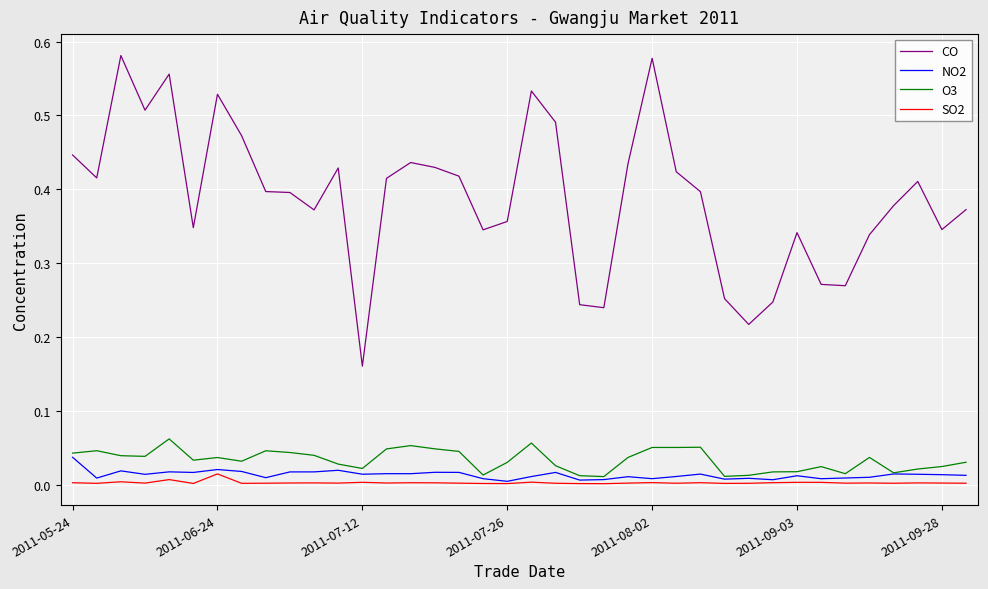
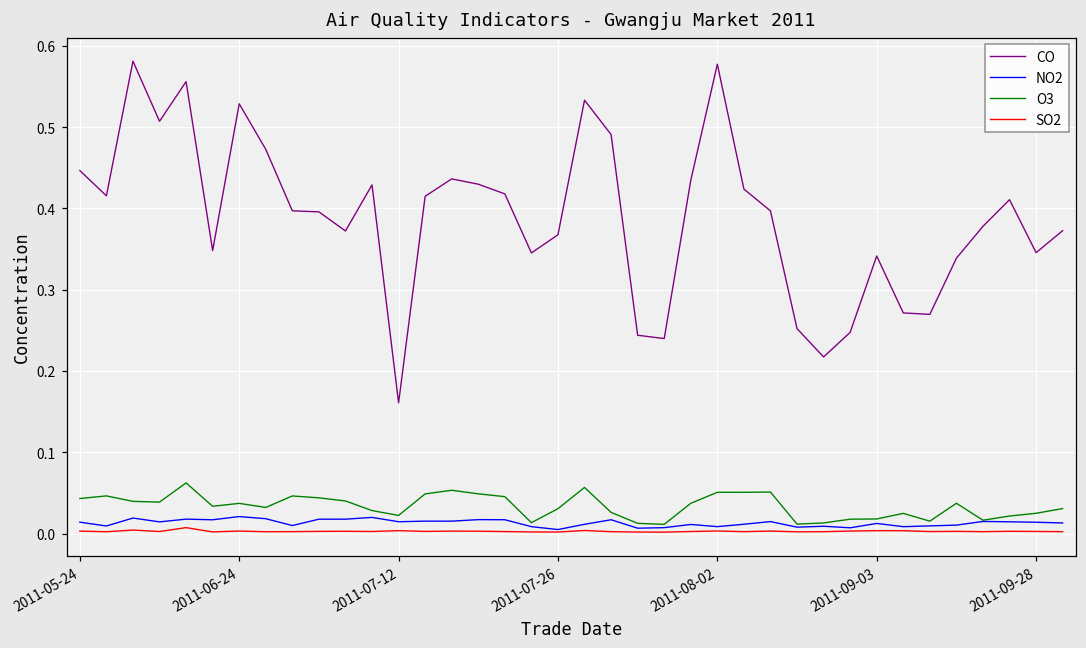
NO2, 2011-05-24: 0.04 -> 0.01
SO2, 2011-06-24: 0.01 -> 0.00
CO, 2011-07-26: 0.36 -> 0.37
